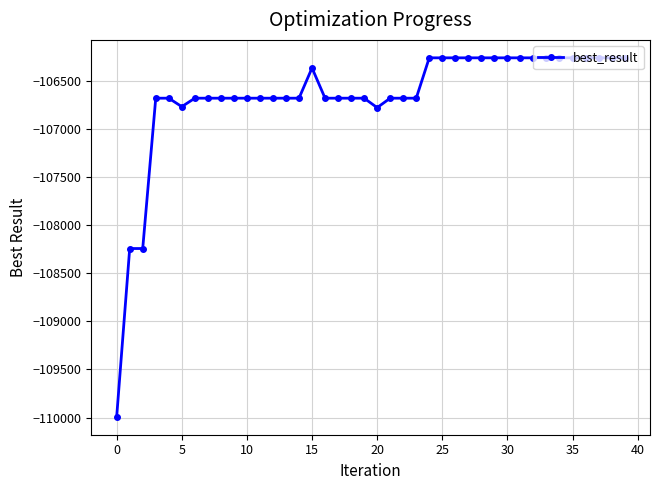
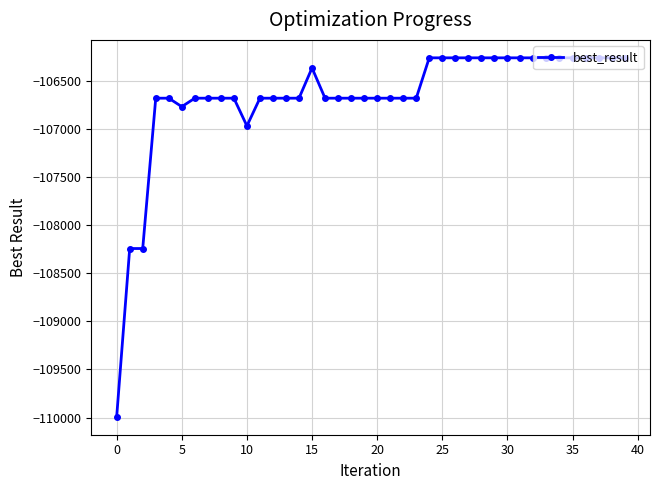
10: -106700 -> -107000
20: -106800 -> -106700
